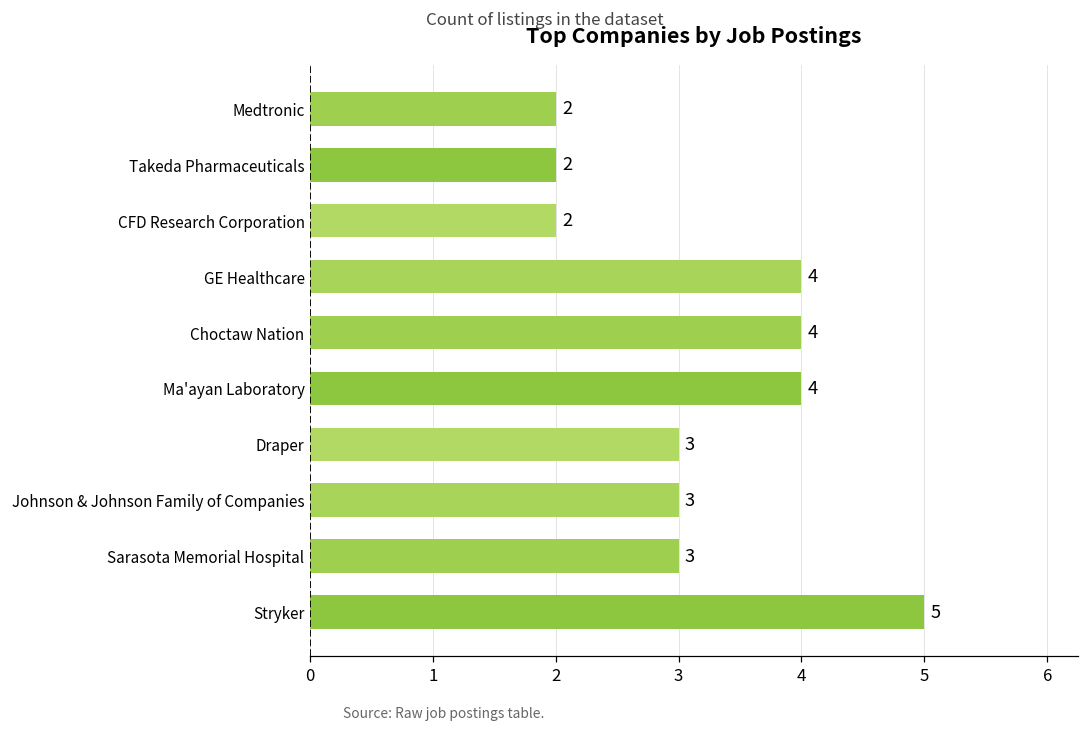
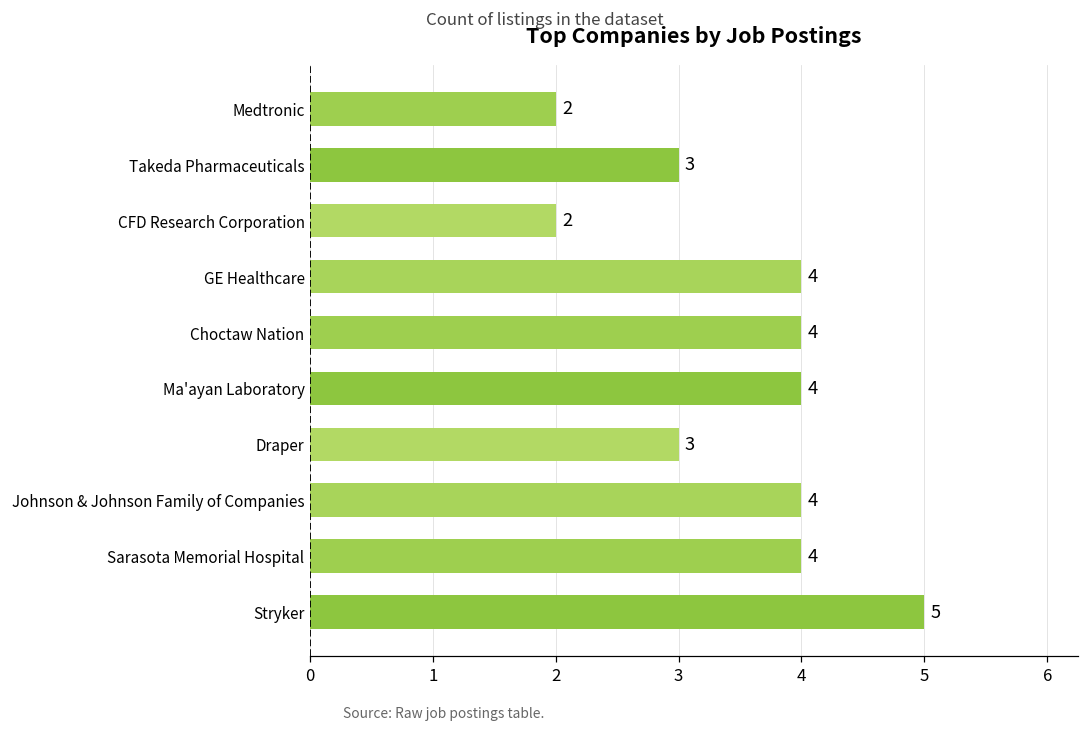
Takeda Pharmaceuticals: 2 -> 3
Johnson & Johnson Family of Companies: 3 -> 4
Sarasota Memorial Hospital: 3 -> 4
